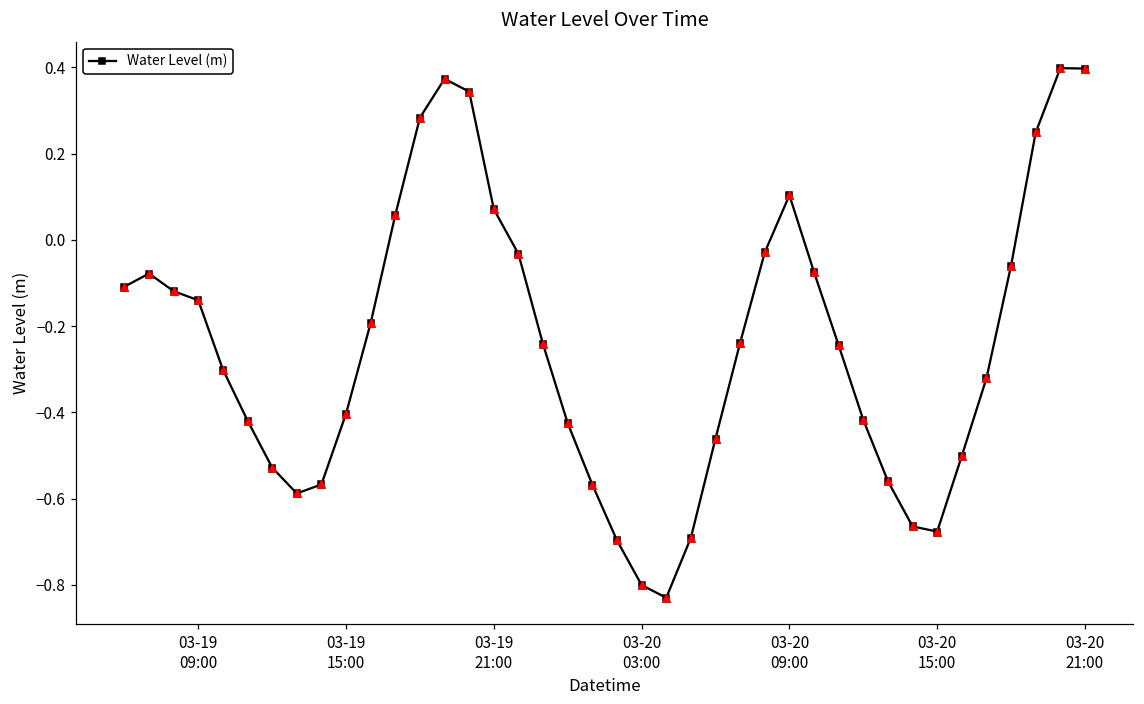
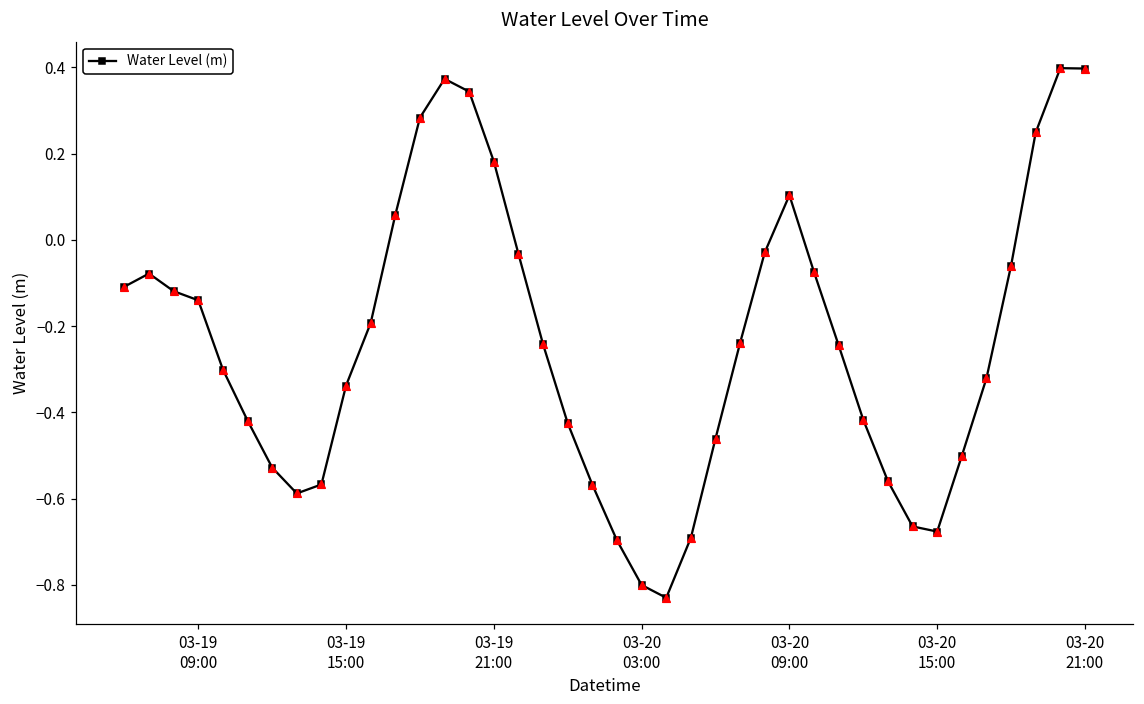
03-19 15:00: -0.40 -> -0.34
03-19 21:00: 0.07 -> 0.18
